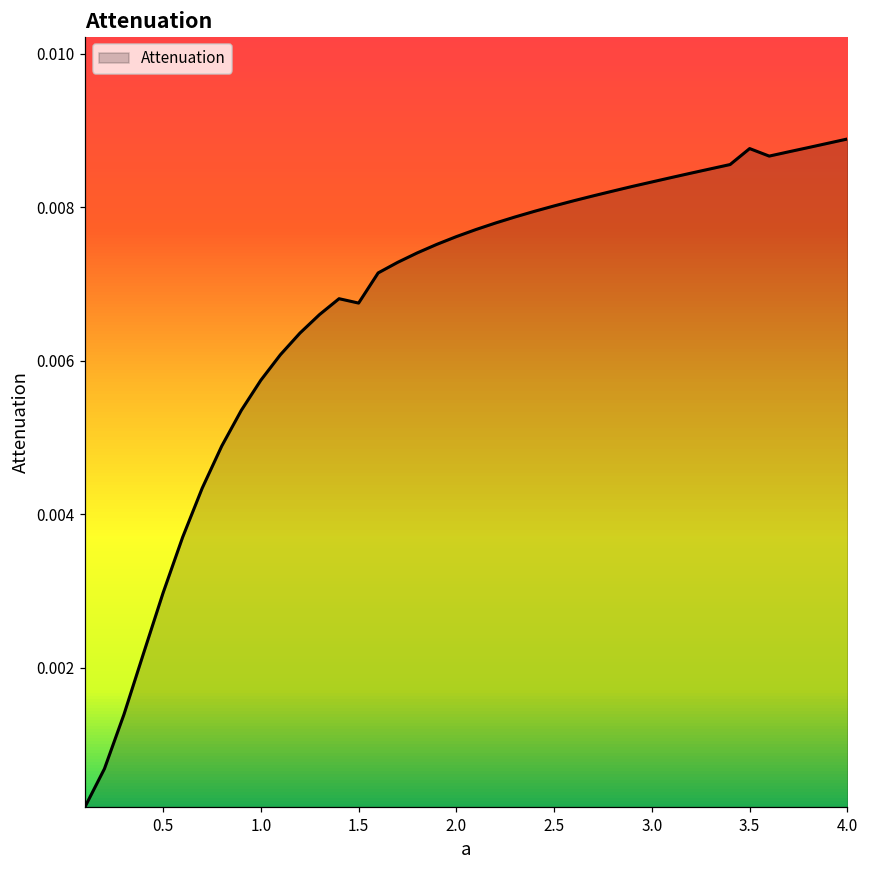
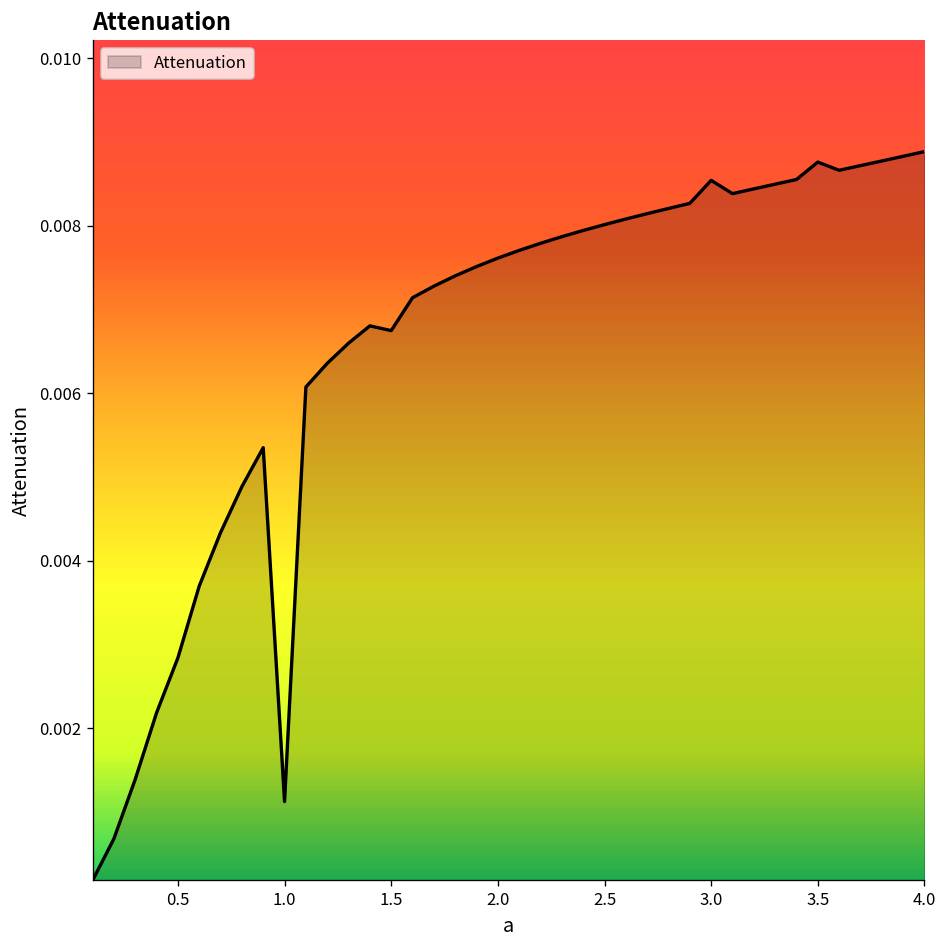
0.5: 0.0030 -> 0.0028
1.0: 0.0057 -> 0.0011
3.0: 0.0083 -> 0.0085
